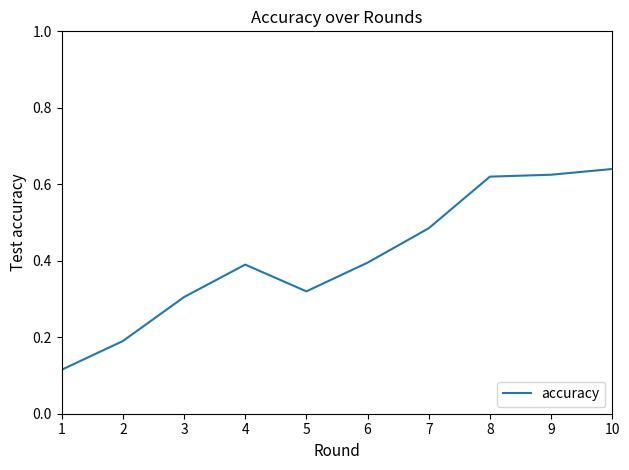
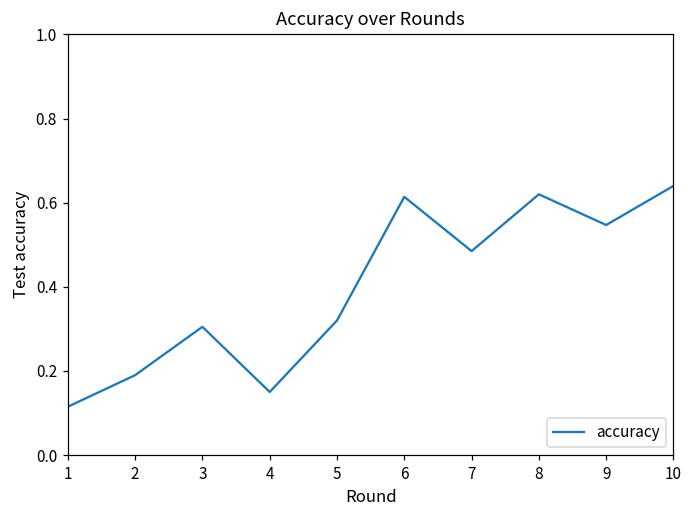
4: 0.39 -> 0.15
6: 0.40 -> 0.61
9: 0.63 -> 0.55
